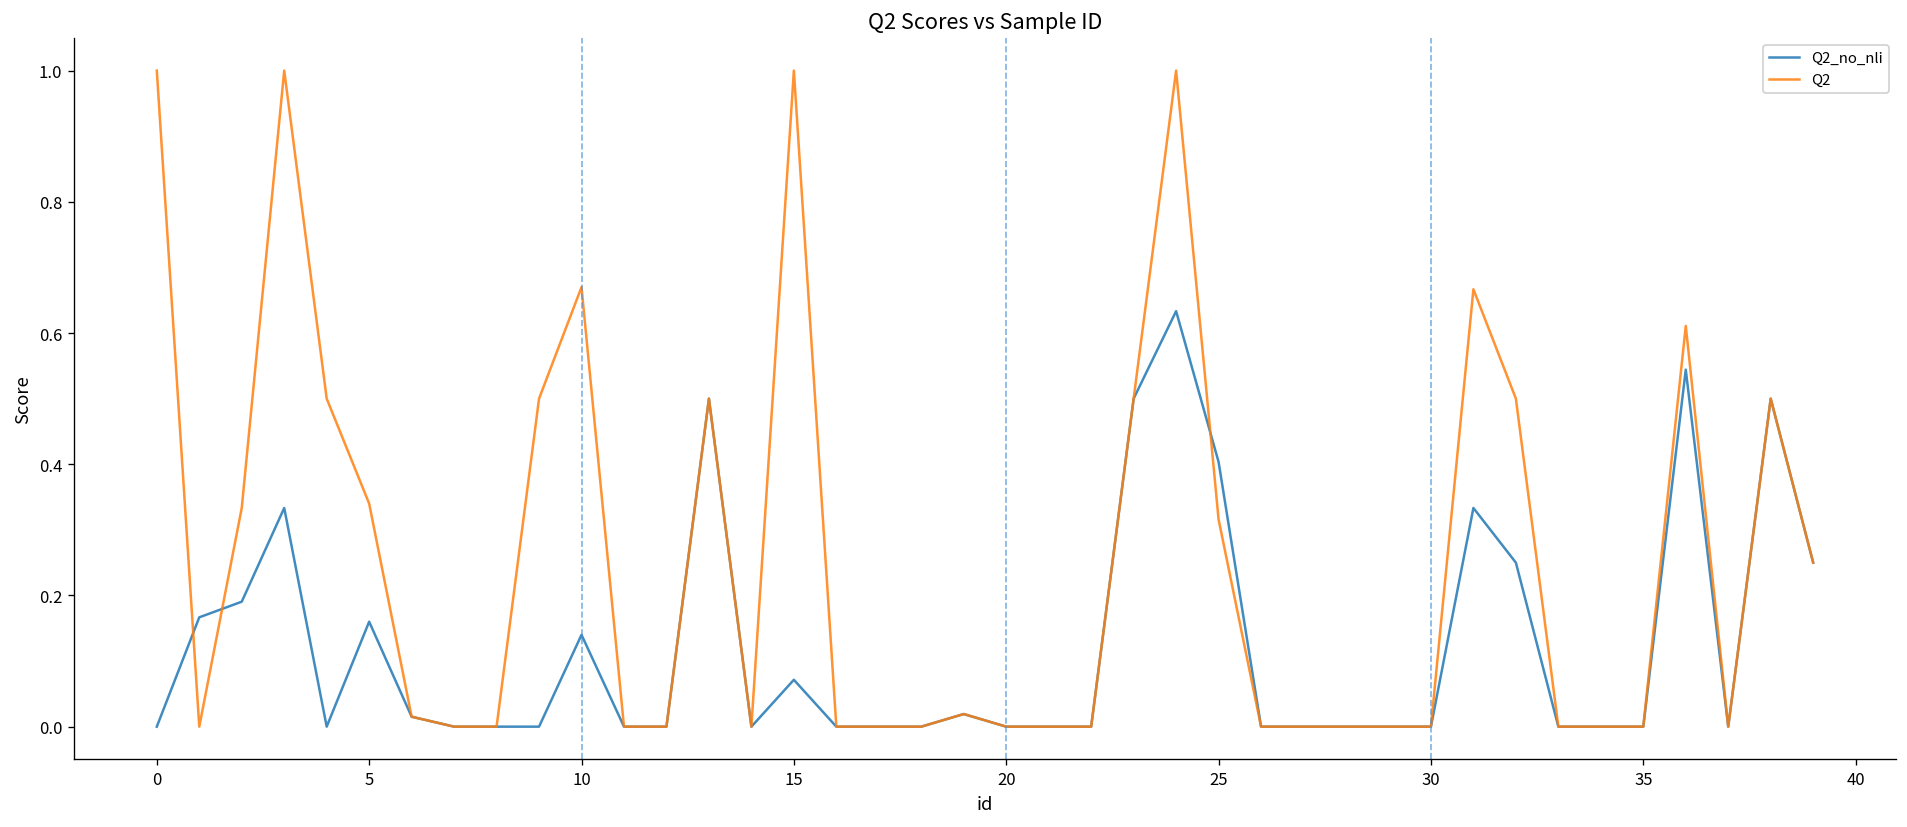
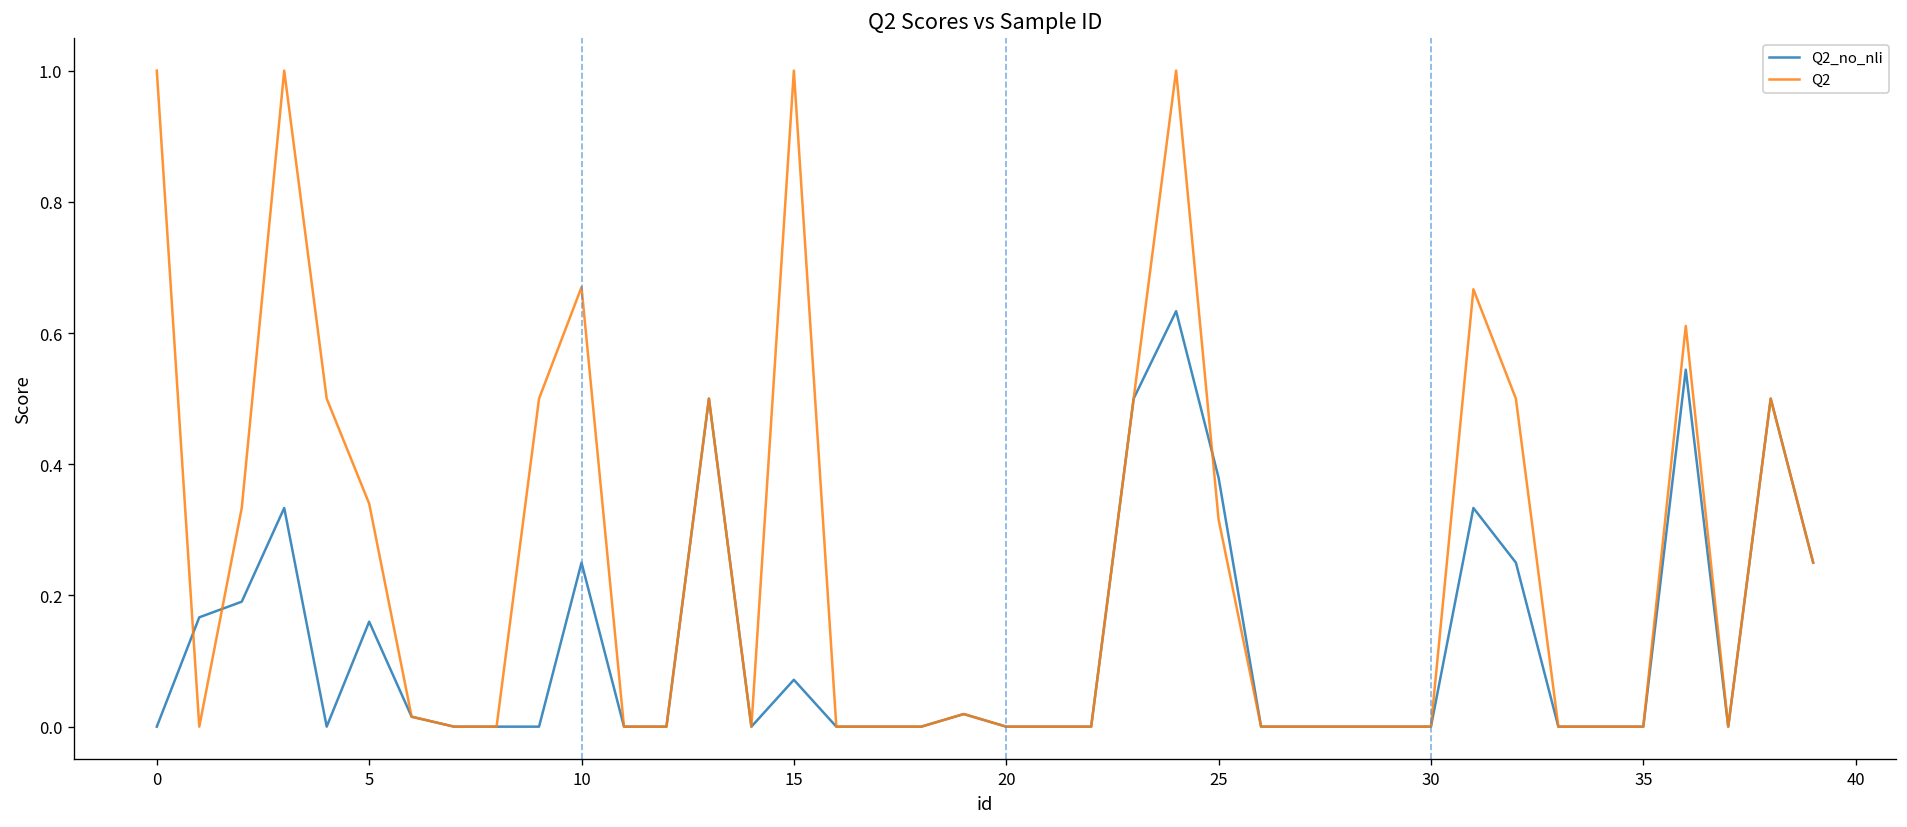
Q2_no_nli, 10: 0.14 -> 0.25
Q2_no_nli, 25: 0.40 -> 0.38
